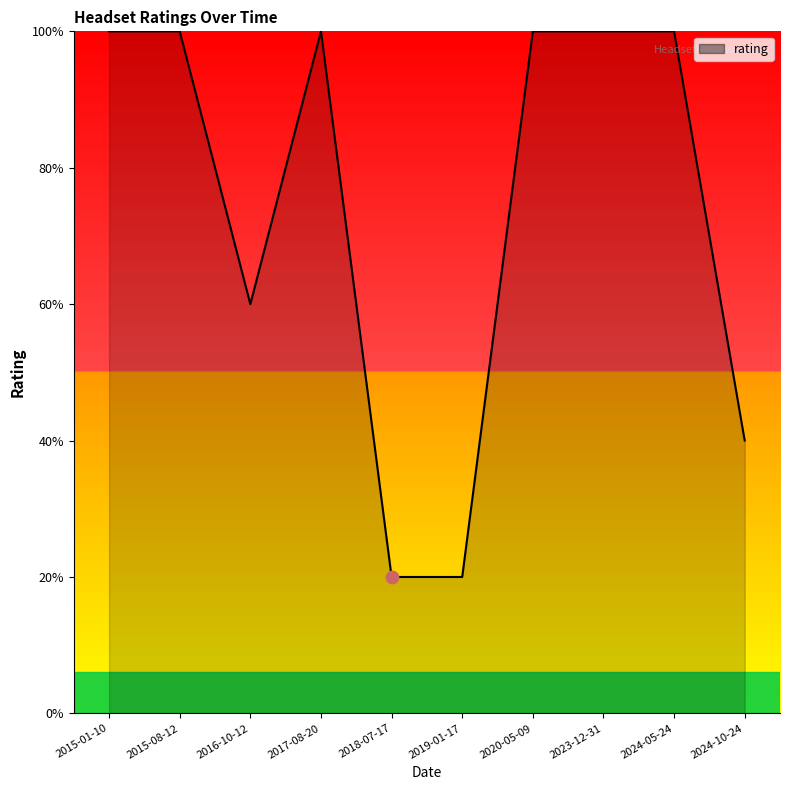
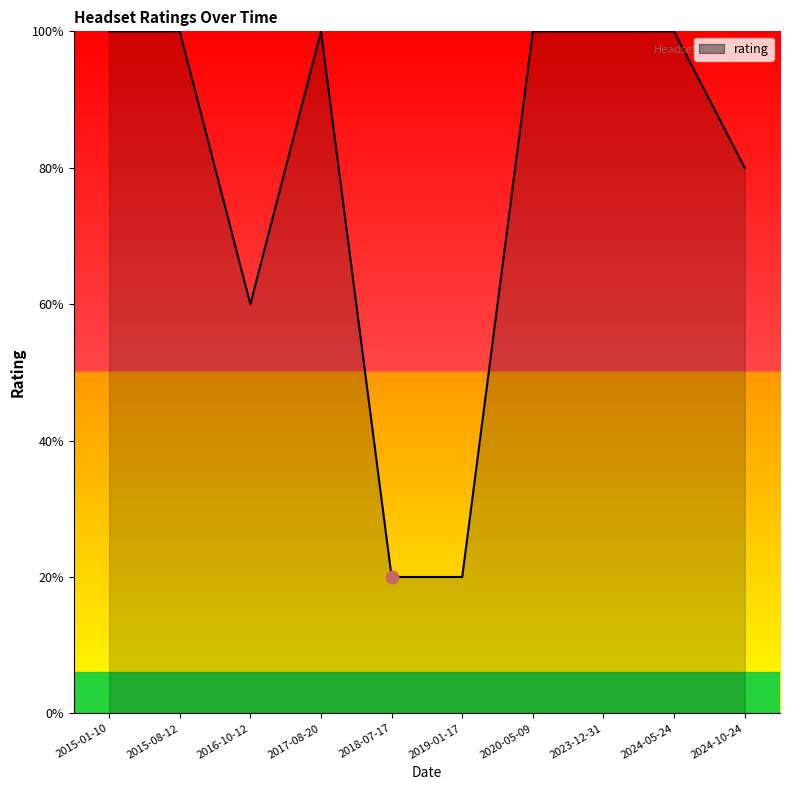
rating, 2024-10-24: 40% -> 80%
